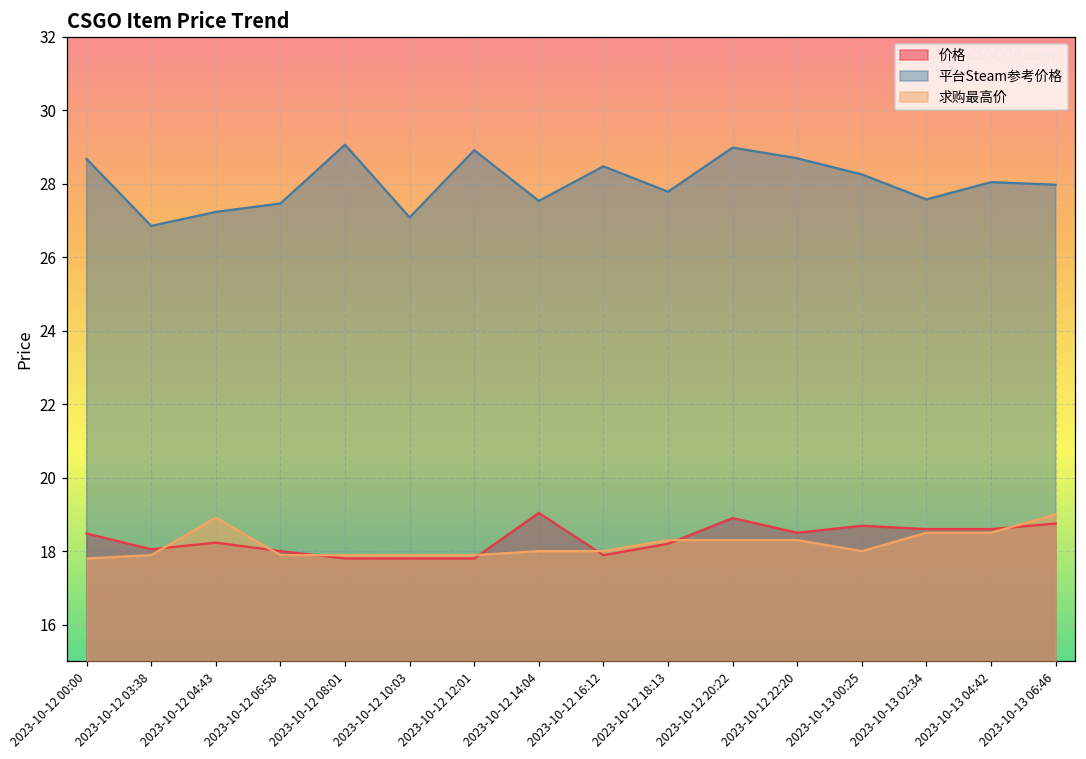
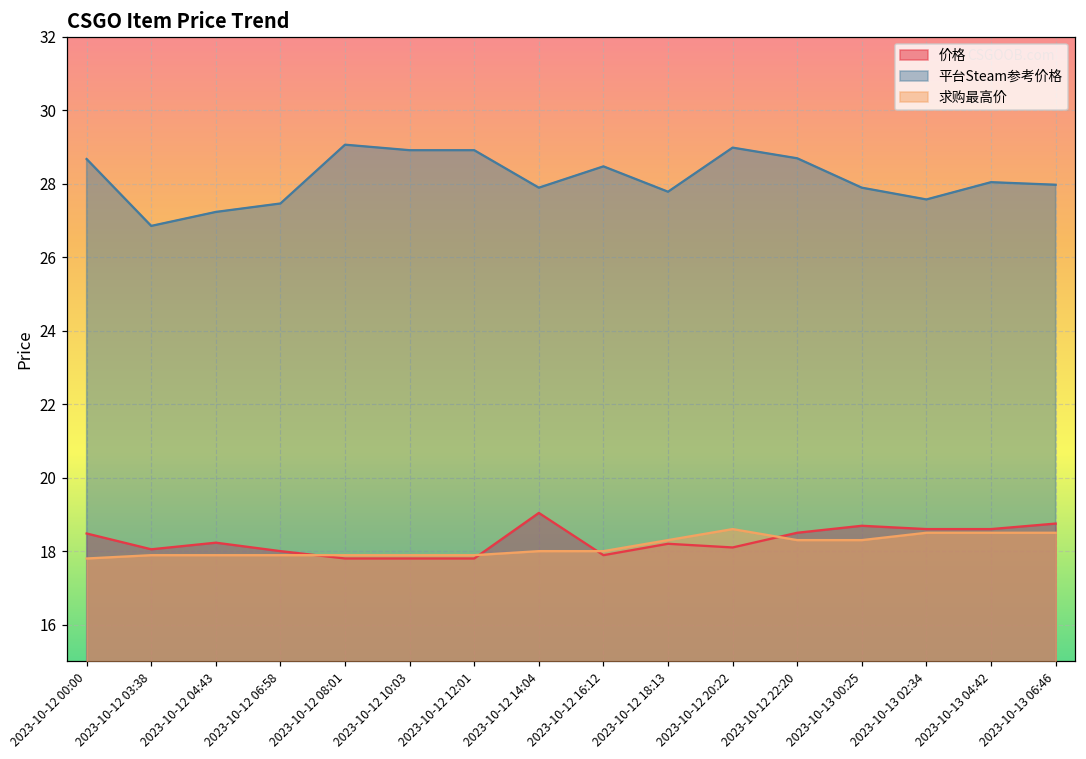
求购最高价, 2023-10-12 04:43: 18.9 -> 17.9
平台Steam参考价格, 2023-10-12 10:03: 27.1 -> 28.9
平台Steam参考价格, 2023-10-12 14:04: 27.5 -> 27.9
价格, 2023-10-12 20:22: 18.9 -> 18.1
求购最高价, 2023-10-12 20:22: 18.3 -> 18.6
平台Steam参考价格, 2023-10-13 00:25: 28.3 -> 27.9
求购最高价, 2023-10-13 00:25: 18.0 -> 18.3
求购最高价, 2023-10-13 06:46: 19.0 -> 18.5
